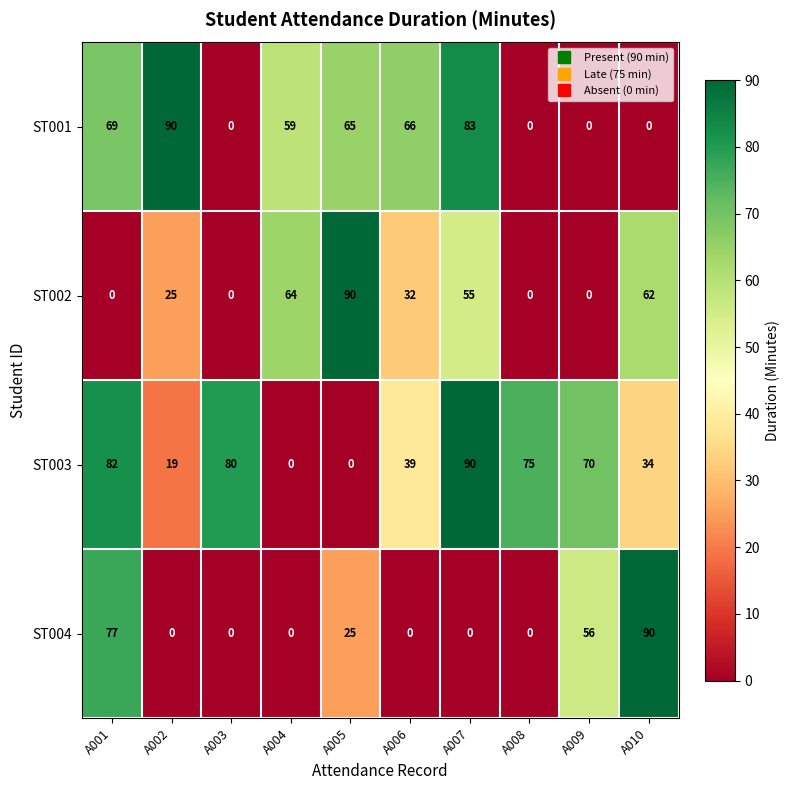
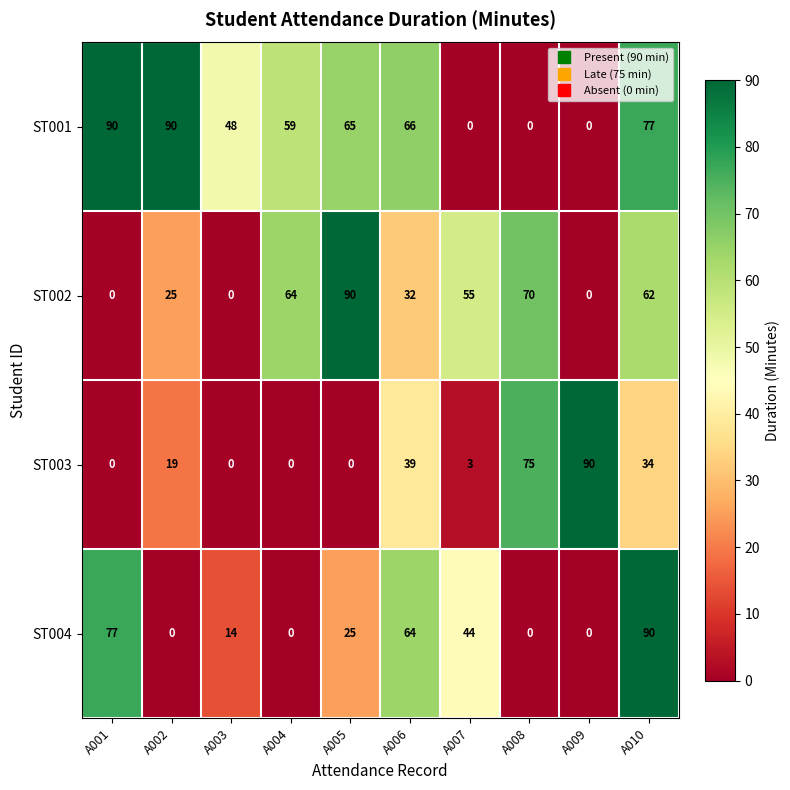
ST001, A001: 69 -> 90
ST001, A003: 0 -> 48
ST001, A007: 83 -> 0
ST001, A010: 0 -> 77
ST002, A008: 0 -> 70
ST003, A001: 82 -> 0
ST003, A003: 80 -> 0
ST003, A007: 90 -> 3
ST003, A009: 70 -> 90
ST004, A003: 0 -> 14
ST004, A006: 0 -> 64
ST004, A007: 0 -> 44
ST004, A009: 56 -> 0
